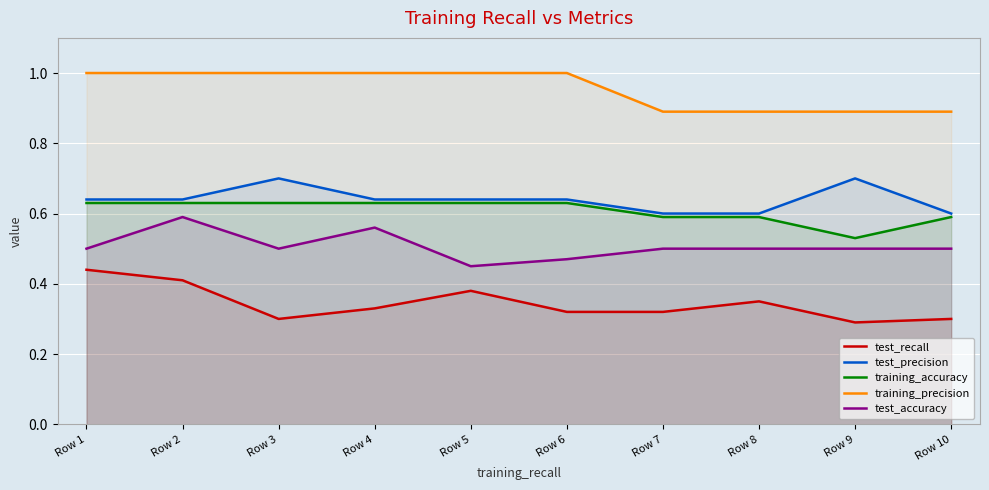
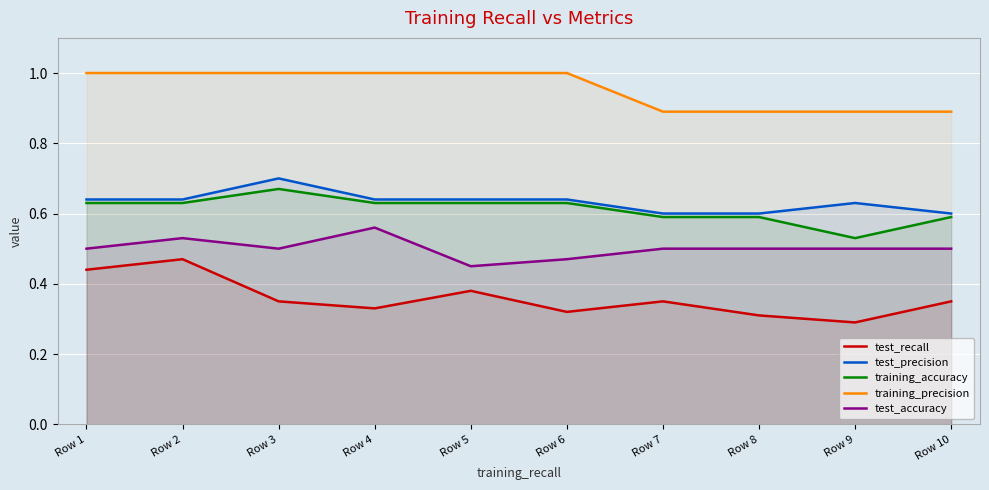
test_recall, Row 2: 0.41 -> 0.47
test_accuracy, Row 2: 0.59 -> 0.53
test_recall, Row 3: 0.30 -> 0.35
training_accuracy, Row 3: 0.63 -> 0.67
test_recall, Row 7: 0.32 -> 0.35
test_recall, Row 8: 0.35 -> 0.31
test_precision, Row 9: 0.70 -> 0.63
test_recall, Row 10: 0.30 -> 0.35
